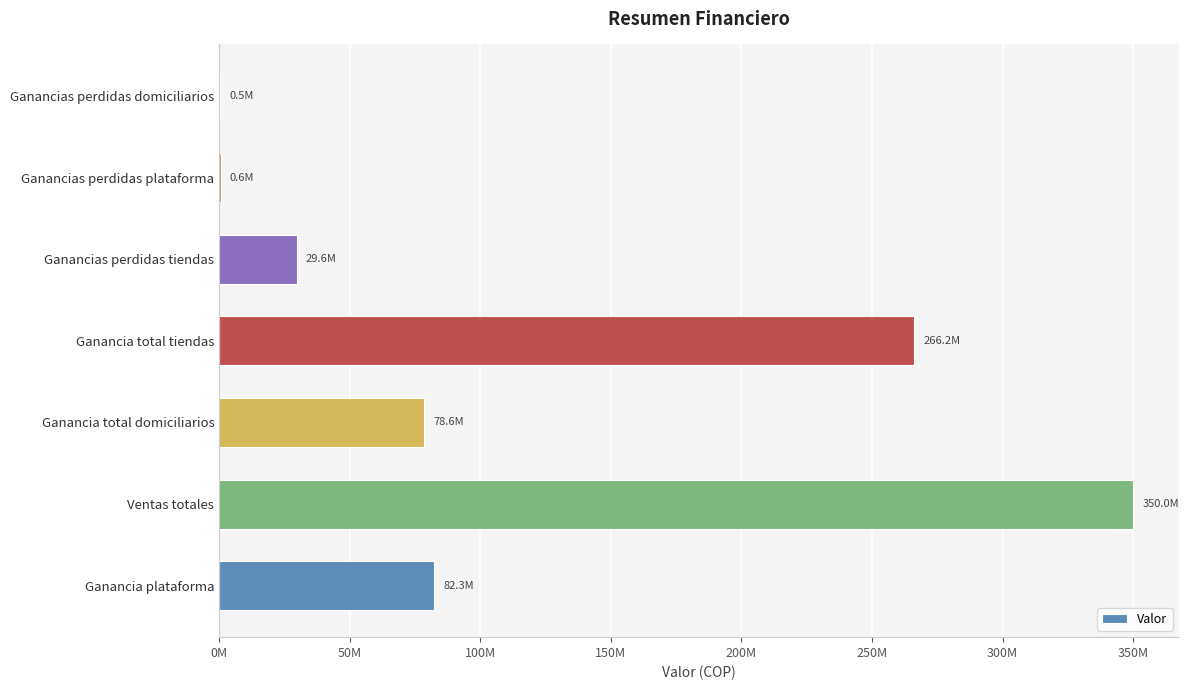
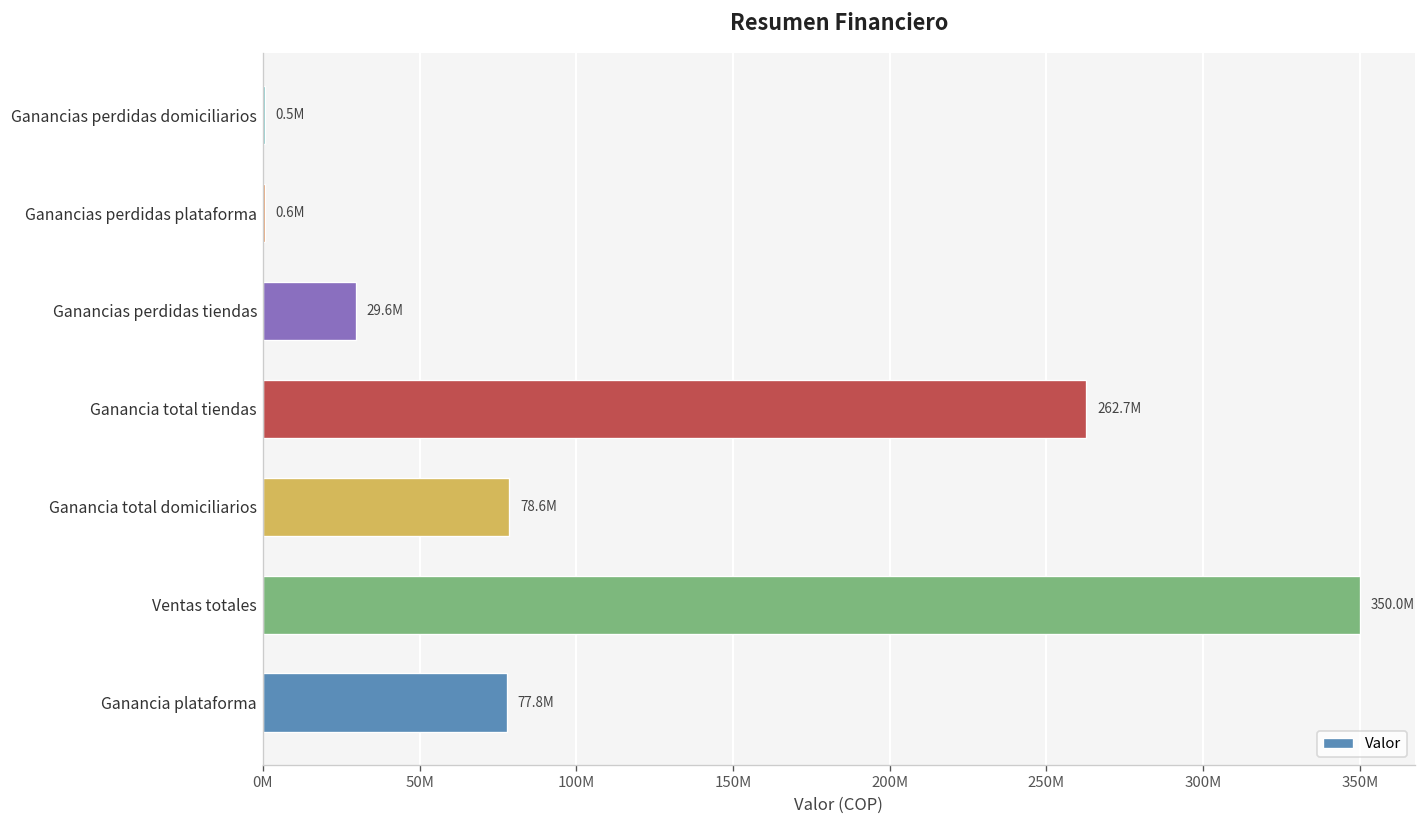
Ganancia total tiendas: 266.2M -> 262.7M
Ganancia plataforma: 82.3M -> 77.8M
